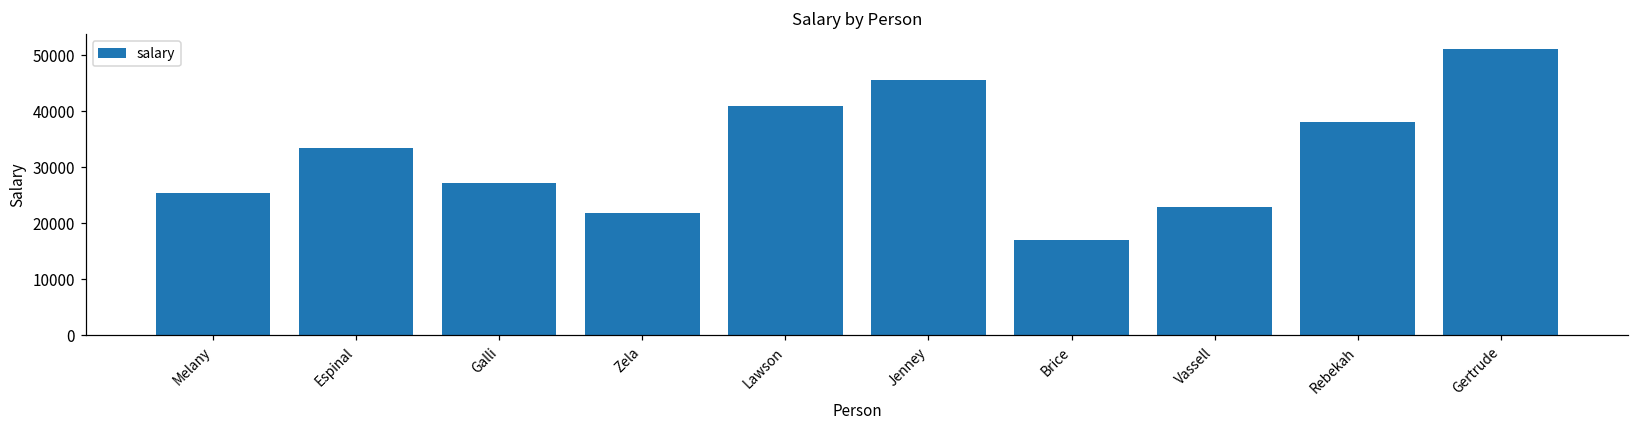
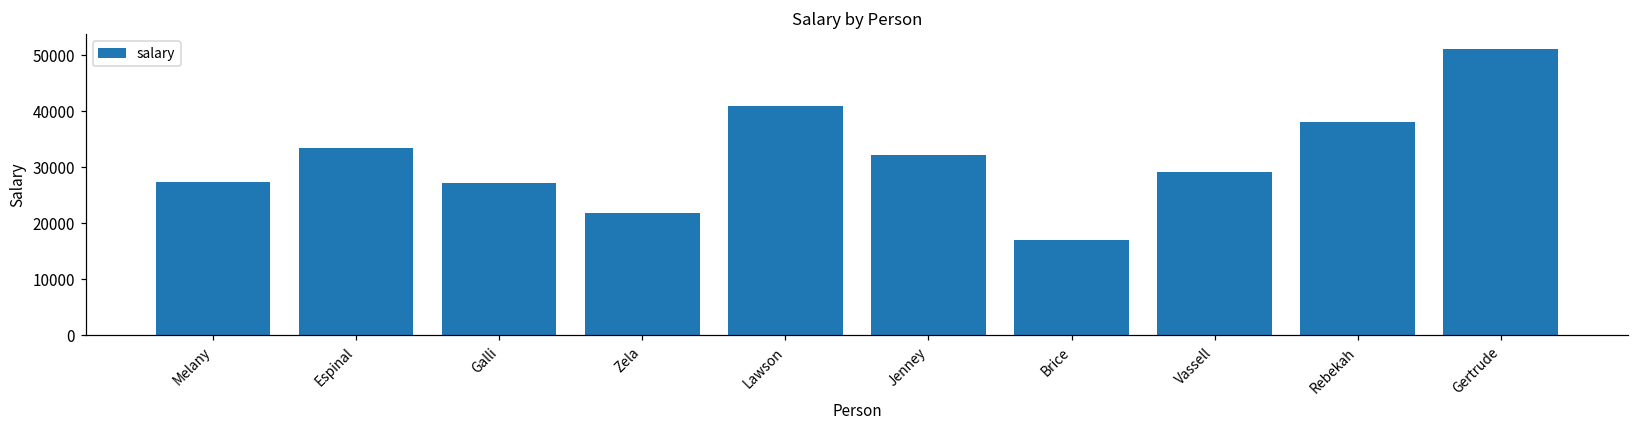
Melany: 25000 -> 27000
Jenney: 46000 -> 32000
Vassell: 23000 -> 29000
